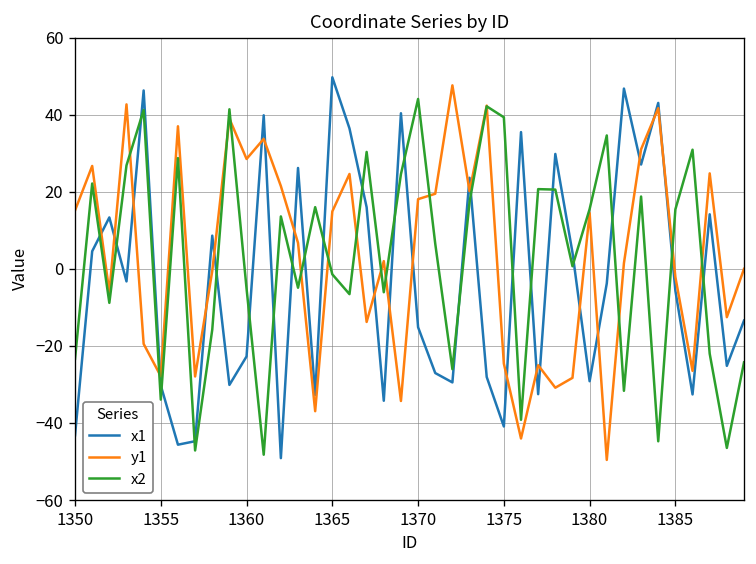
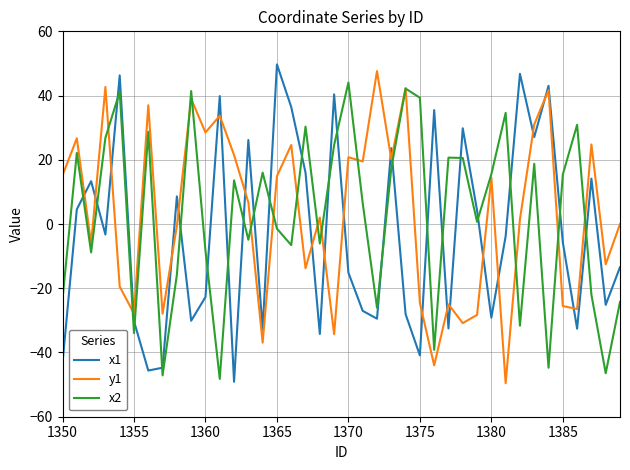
x2, 1360: -5 -> -8
y1, 1370: 18 -> 21
y1, 1385: -2 -> -26
